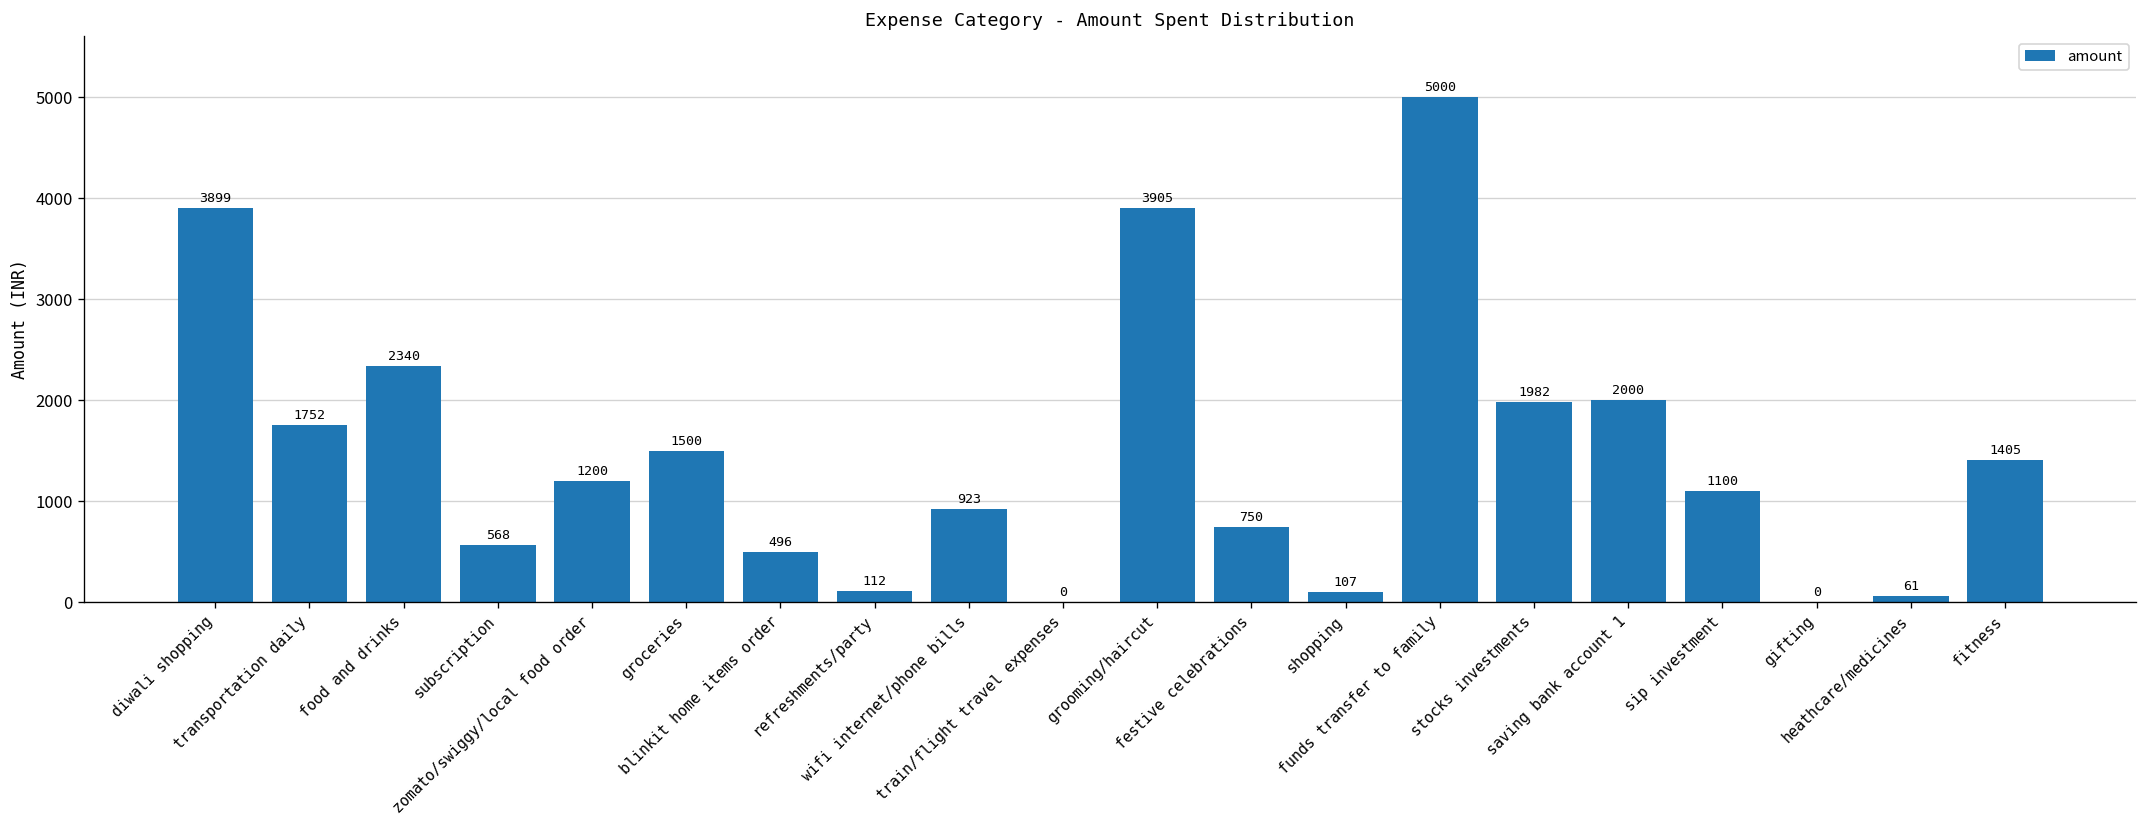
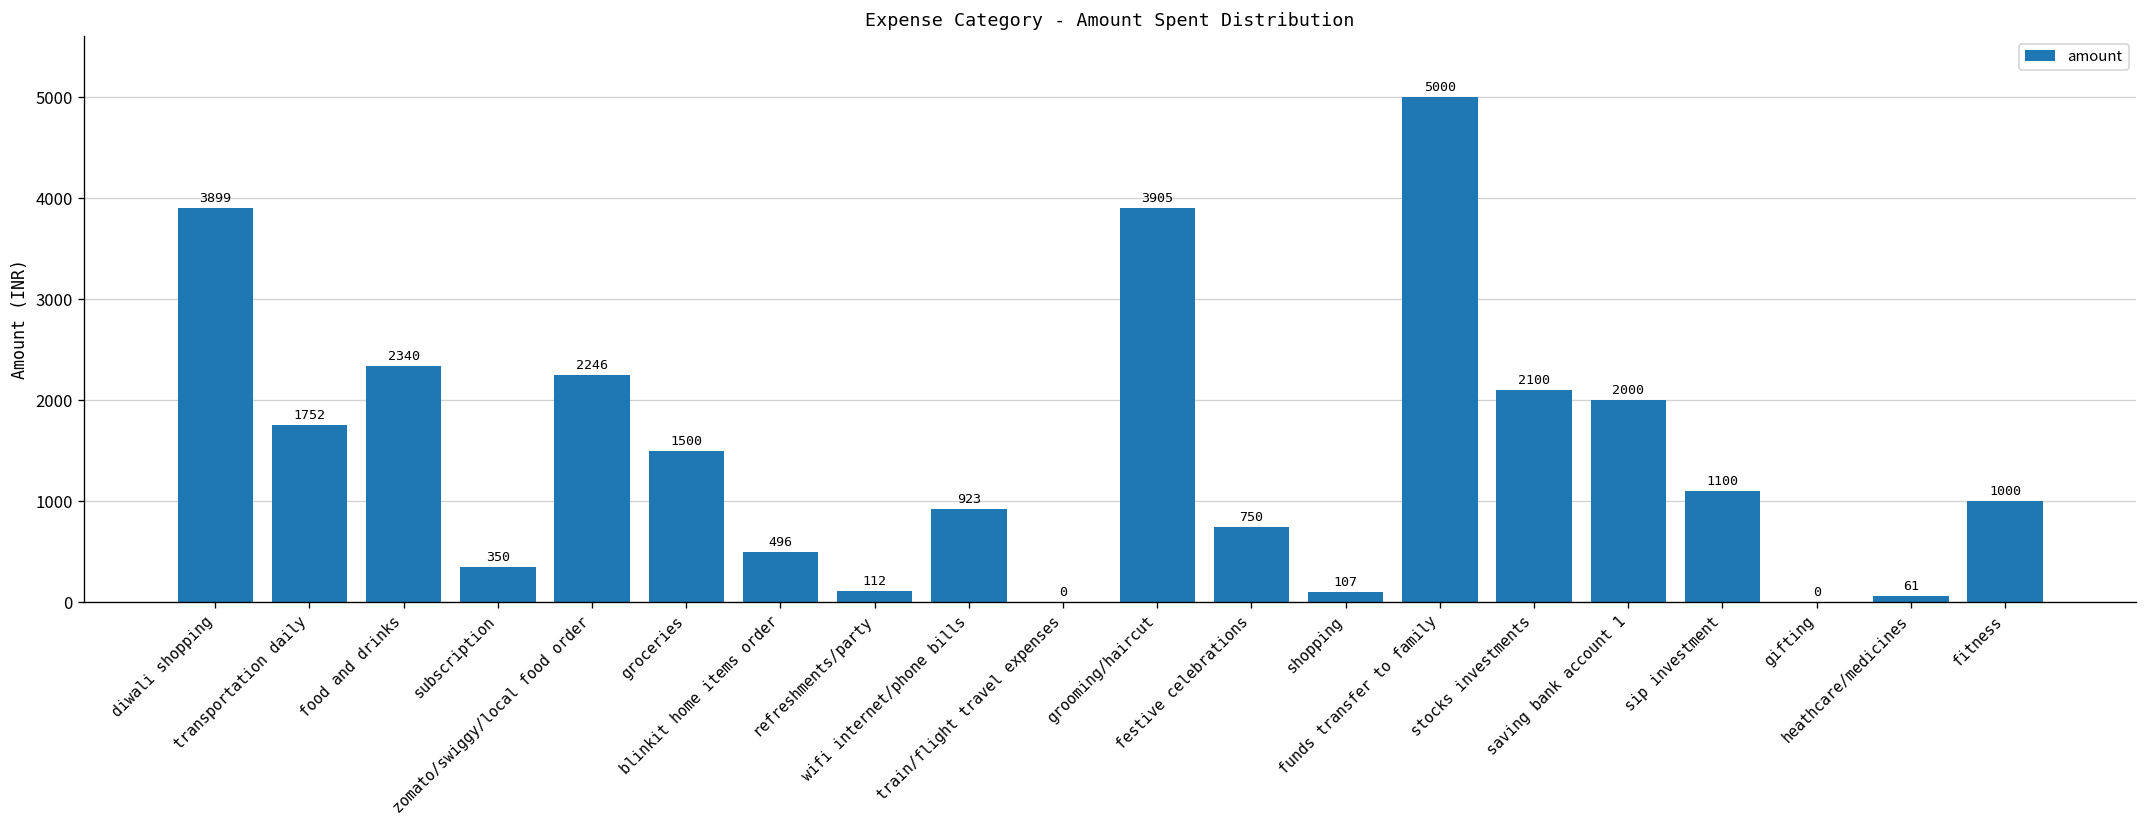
subscription: 568 -> 350
zomato/swiggy/local food order: 1200 -> 2246
stocks investments: 1982 -> 2100
fitness: 1405 -> 1000
